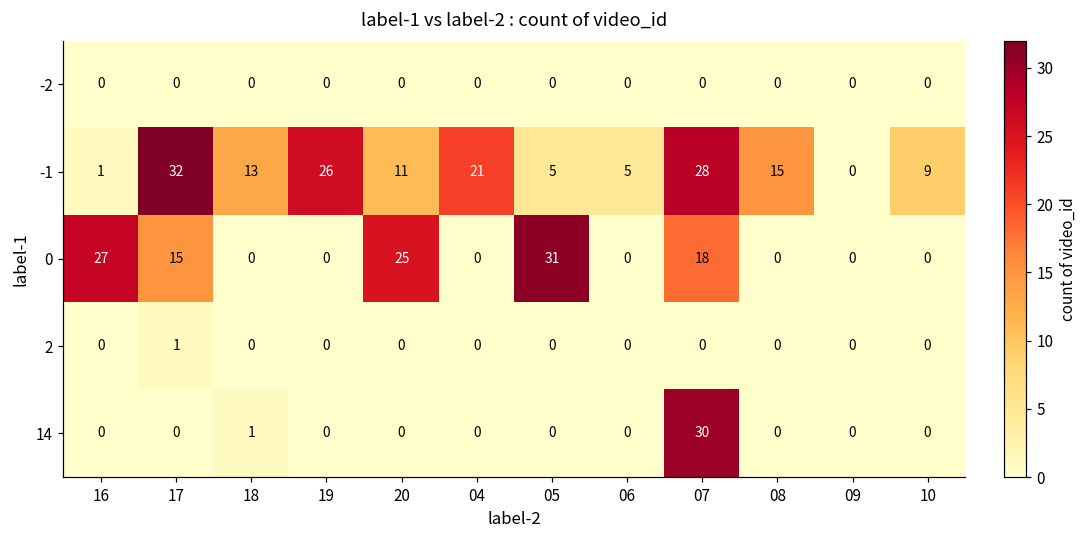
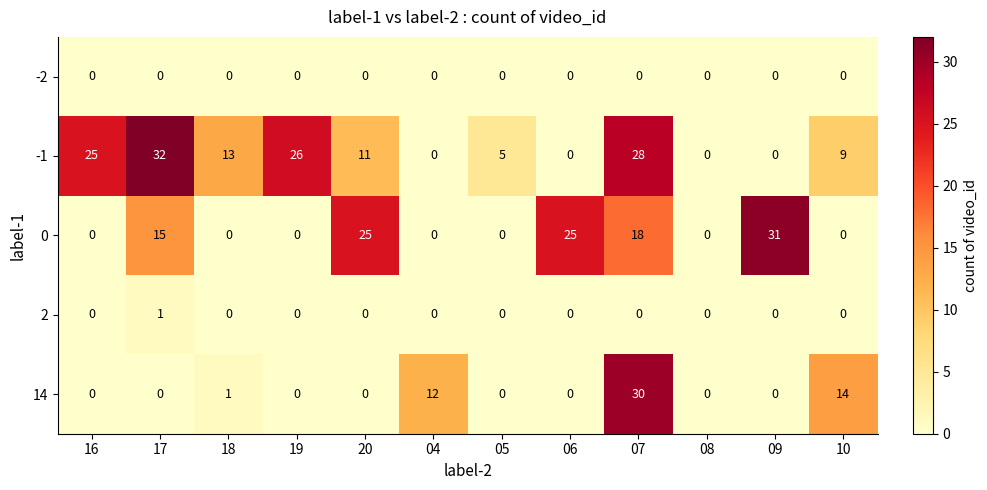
-1, 16: 1 -> 25
-1, 04: 21 -> 0
-1, 06: 5 -> 0
-1, 08: 15 -> 0
0, 16: 27 -> 0
0, 05: 31 -> 0
0, 06: 0 -> 25
0, 09: 0 -> 31
14, 04: 0 -> 12
14, 10: 0 -> 14
